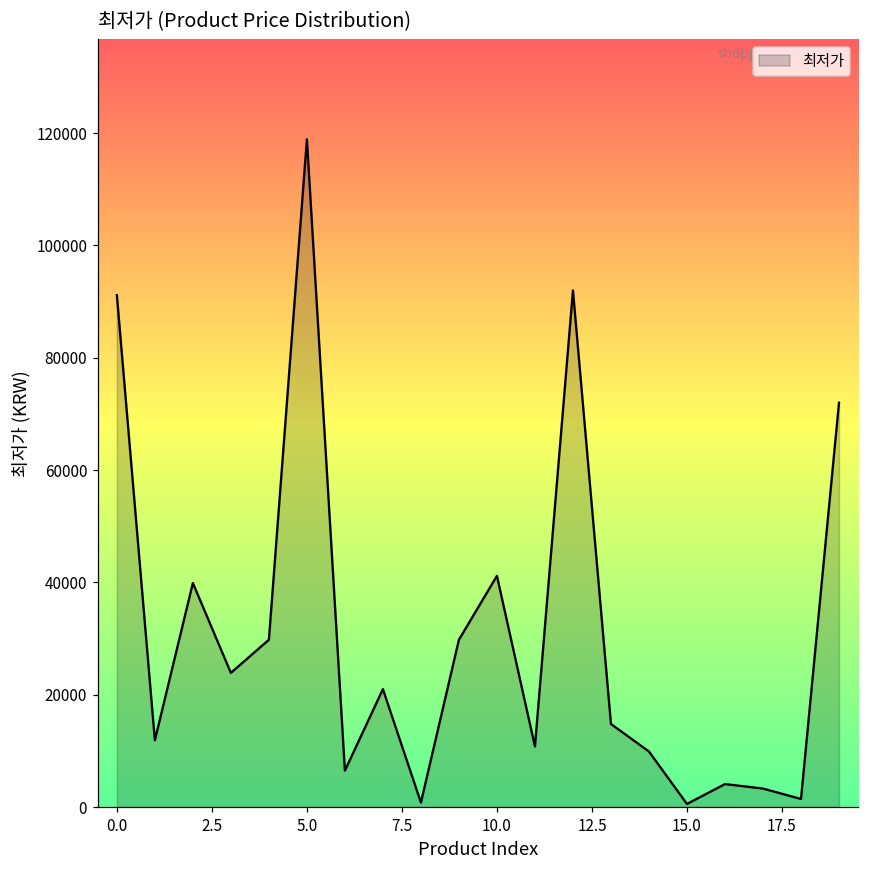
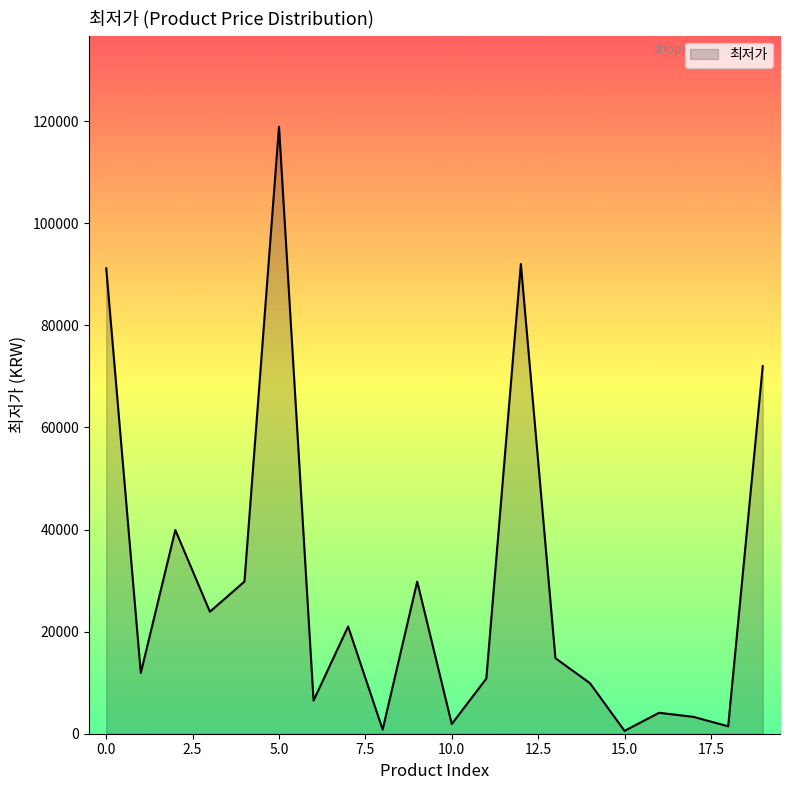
10.0: 41000 -> 2000
